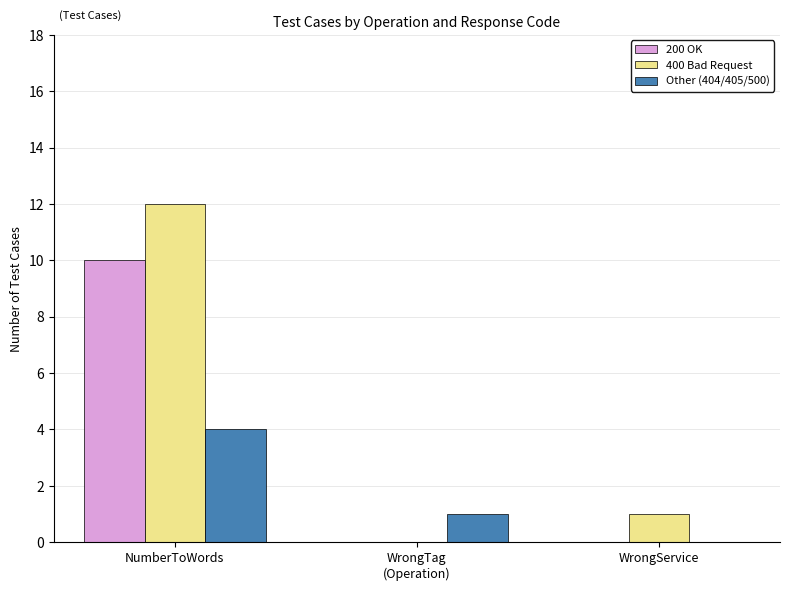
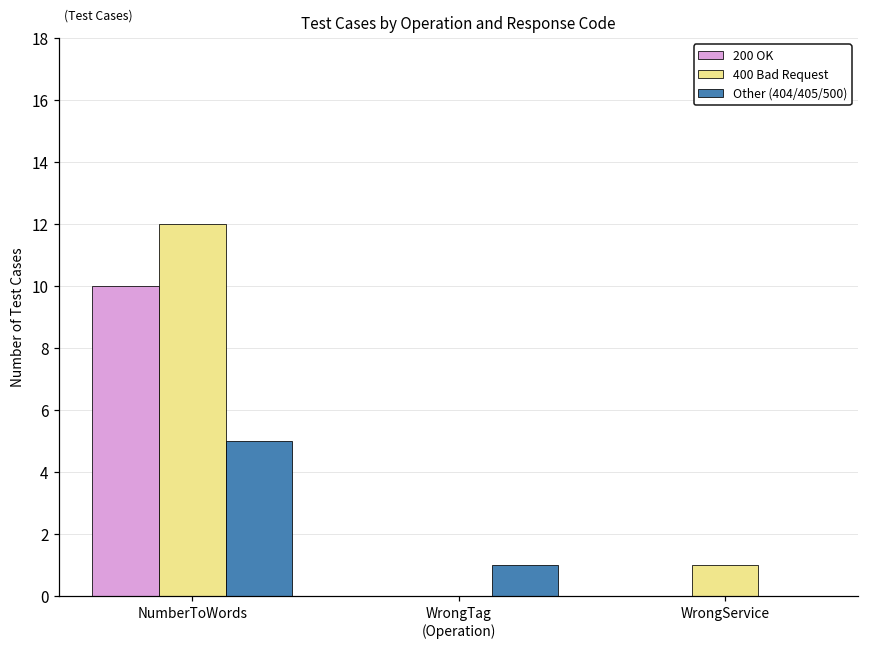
Other (404/405/500), NumberToWords: 4 -> 5
